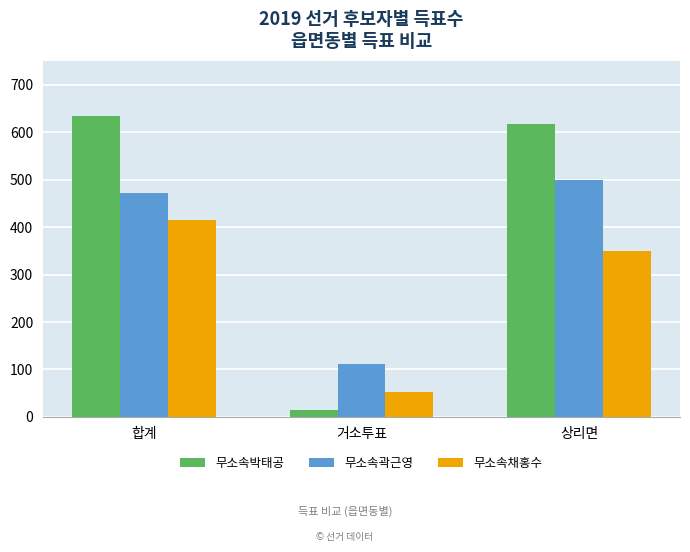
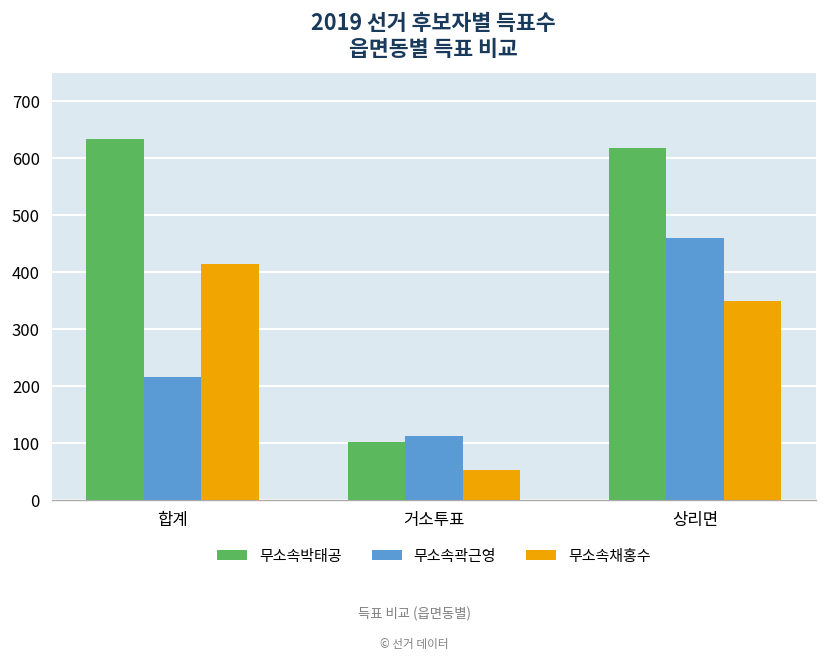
무소속곽근영, 합계: 470 -> 220
무소속박태공, 거소투표: 20 -> 100
무소속곽근영, 상리면: 500 -> 460
